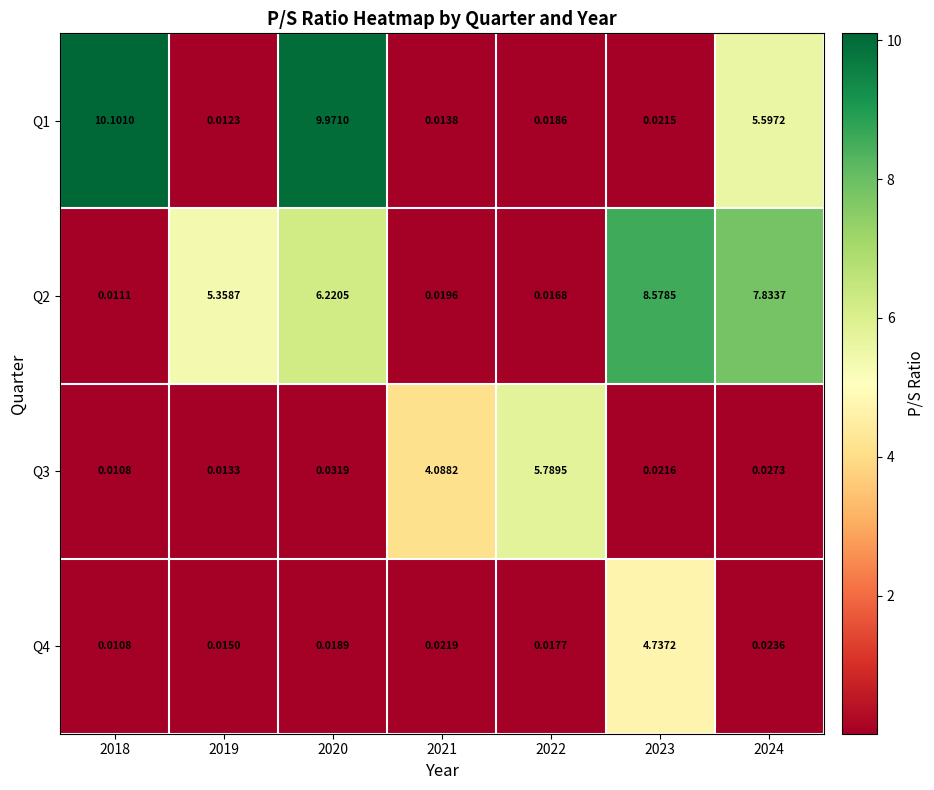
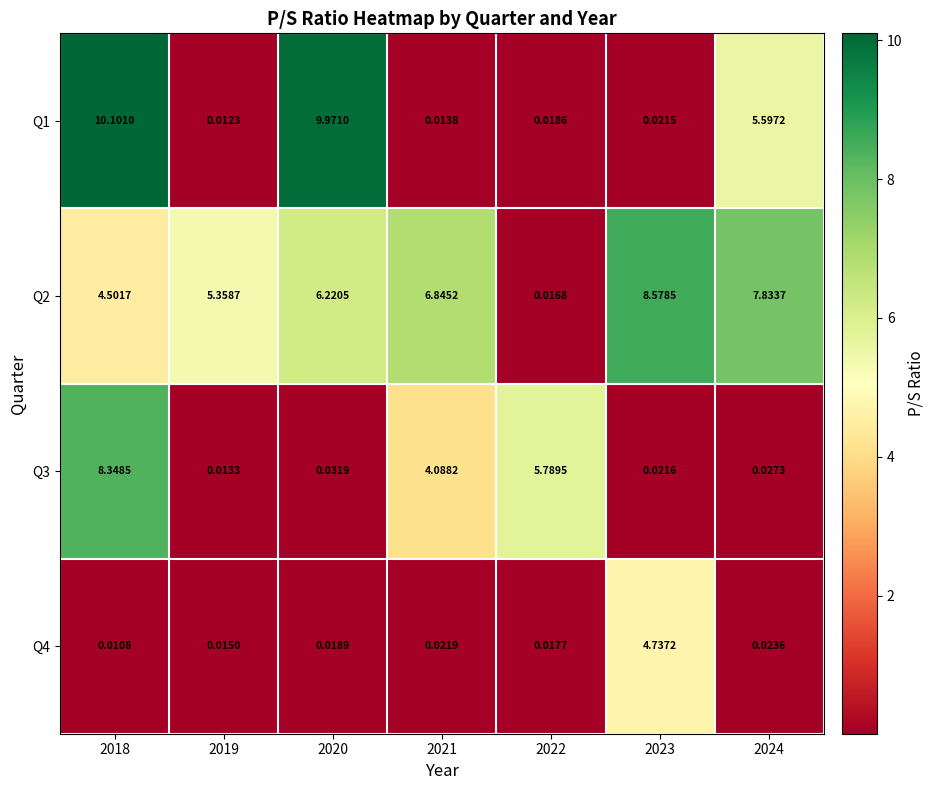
Q2, 2018: 0.0111 -> 4.5017
Q2, 2021: 0.0196 -> 6.8452
Q3, 2018: 0.0108 -> 8.3485
